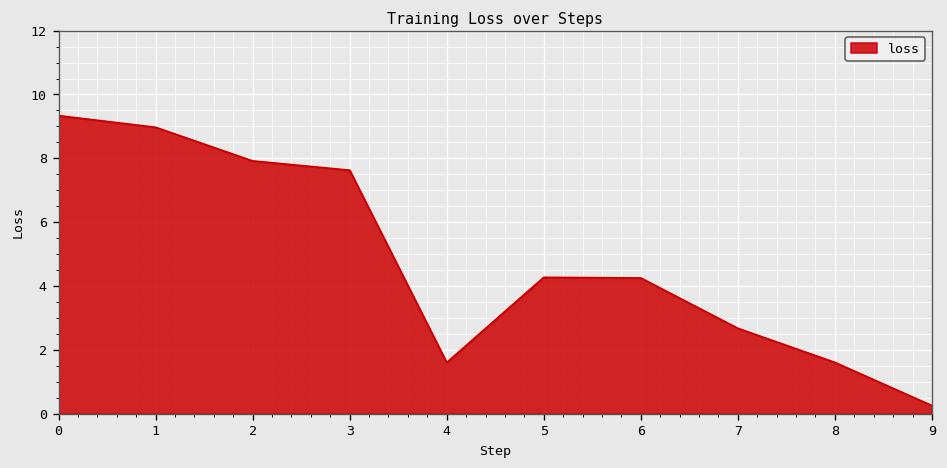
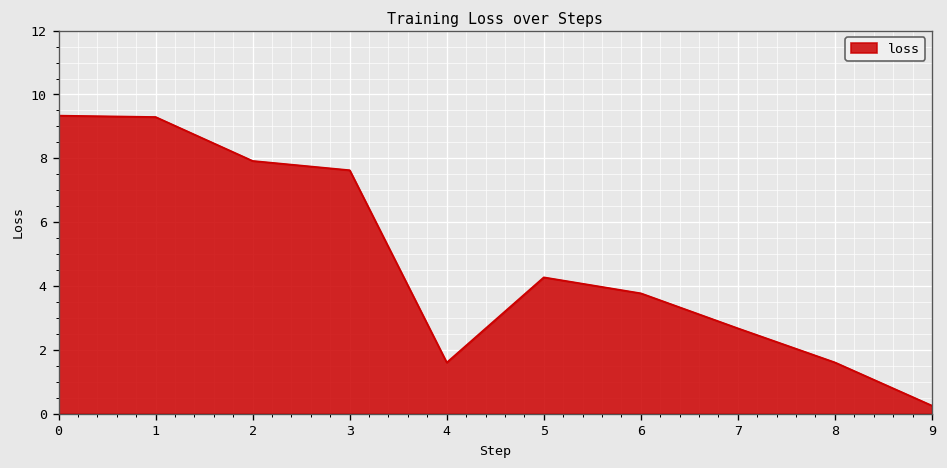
1: 9.0 -> 9.3
6: 4.3 -> 3.8
